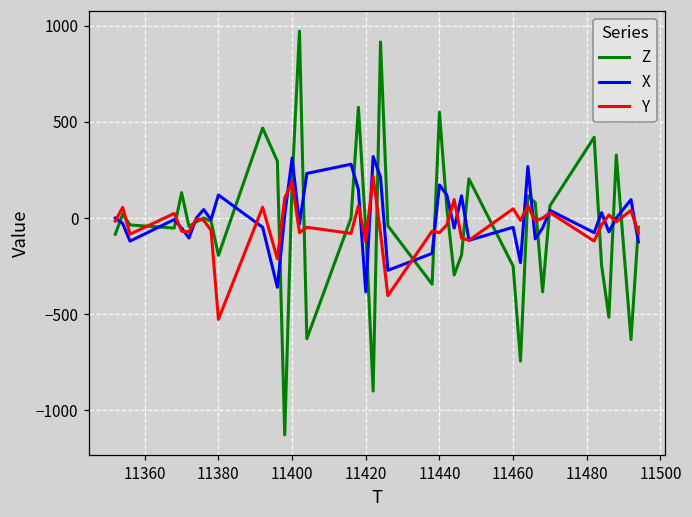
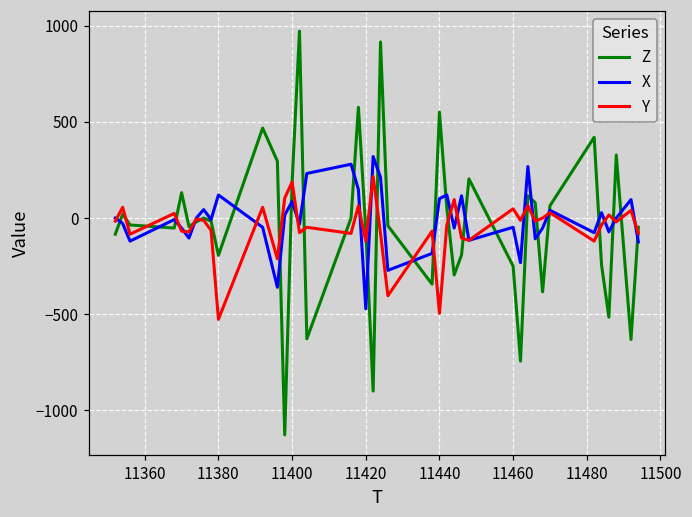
X, 11400: 310 -> 90
X, 11420: -380 -> -470
X, 11440: 170 -> 100
Y, 11440: -80 -> -500
